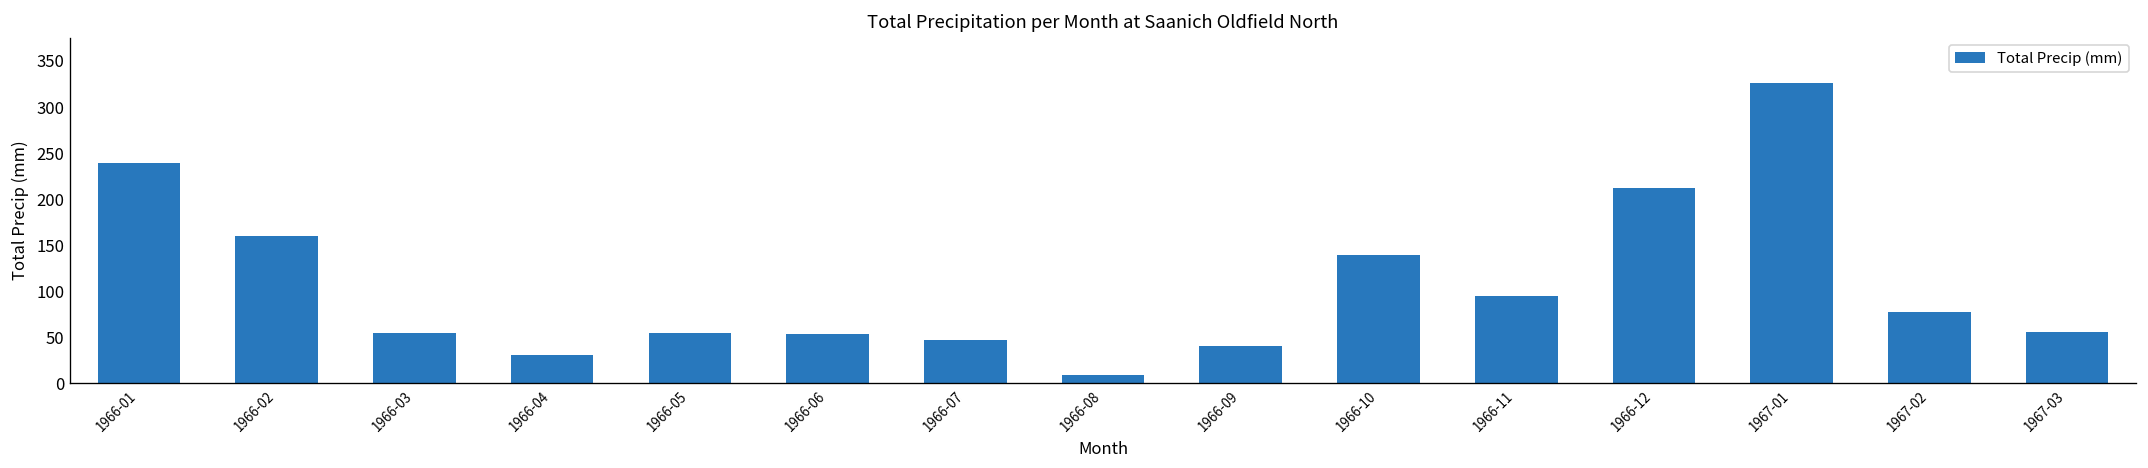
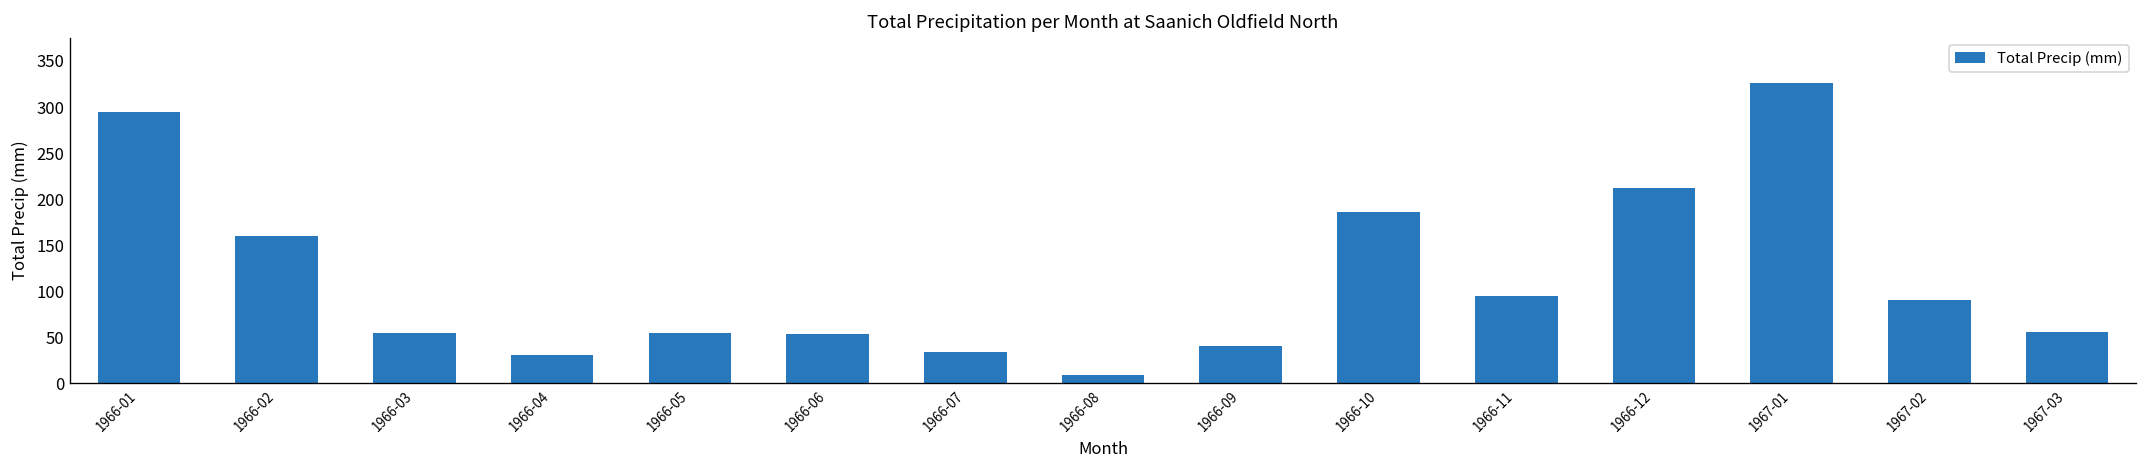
1966-01: 240 -> 290
1966-07: 50 -> 30
1966-10: 140 -> 190
1967-02: 80 -> 90
